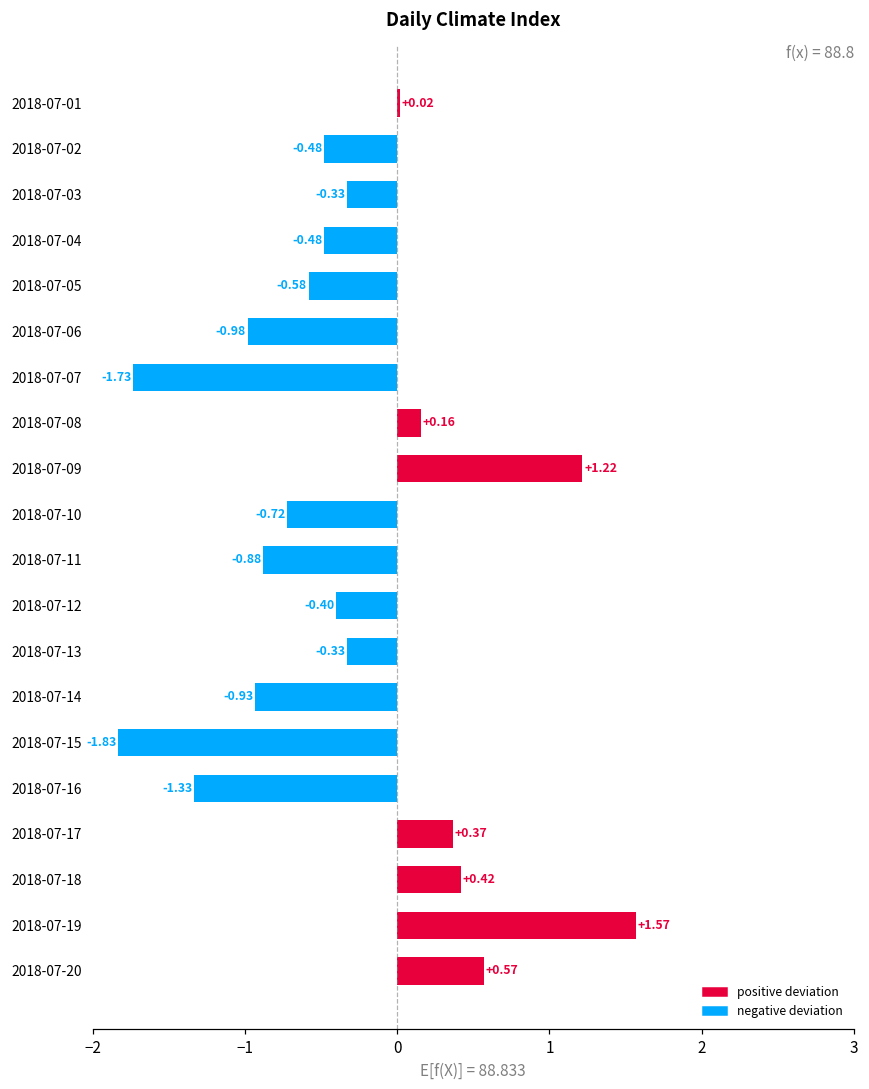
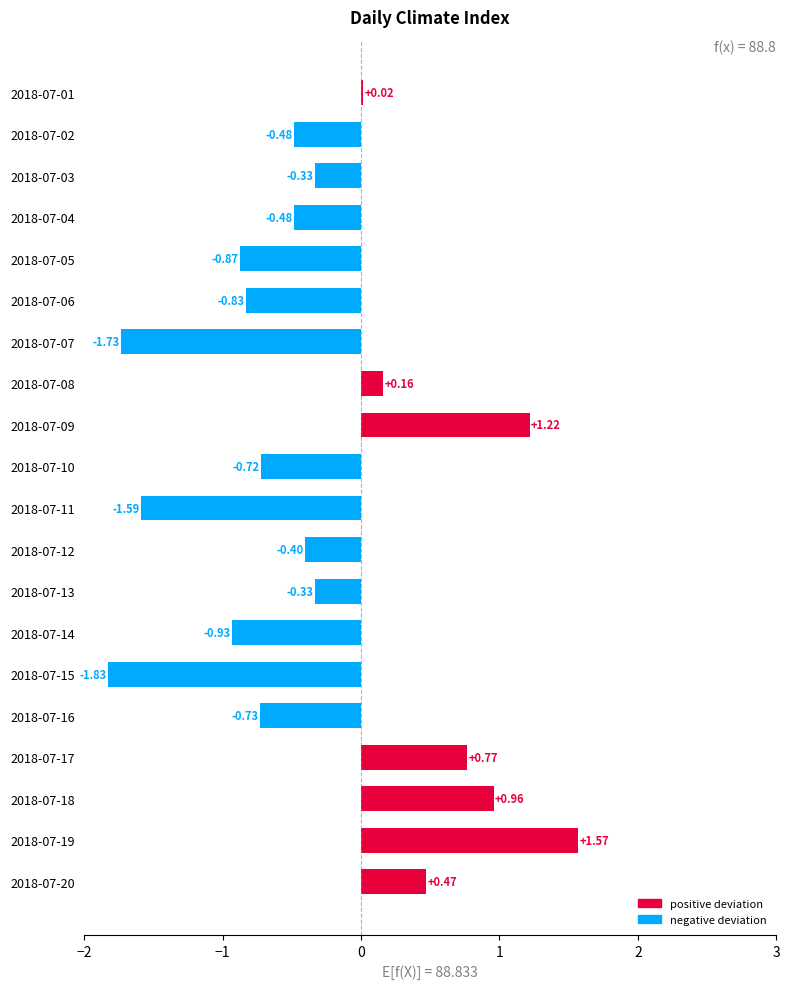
2018-07-05: -0.58 -> -0.87
2018-07-06: -0.98 -> -0.83
2018-07-11: -0.88 -> -1.59
2018-07-16: -1.33 -> -0.73
2018-07-17: +0.37 -> +0.77
2018-07-18: +0.42 -> +0.96
2018-07-20: +0.57 -> +0.47
